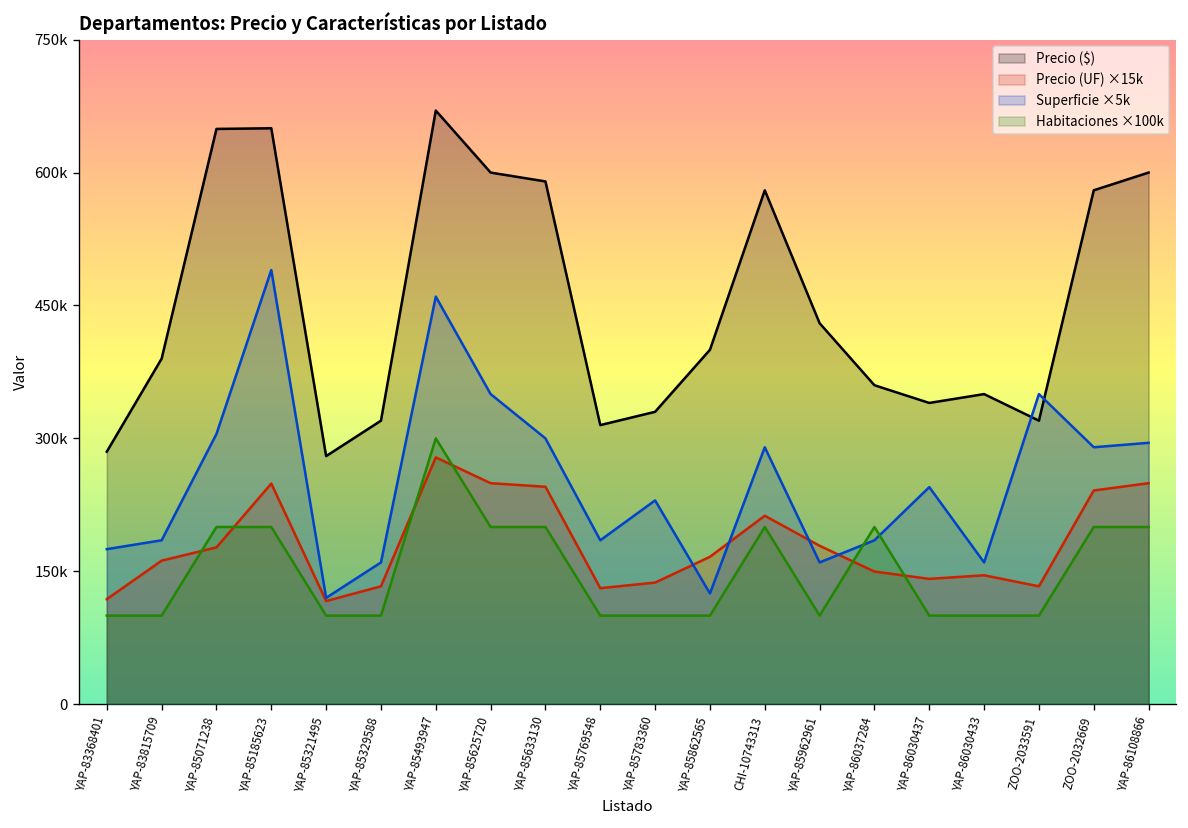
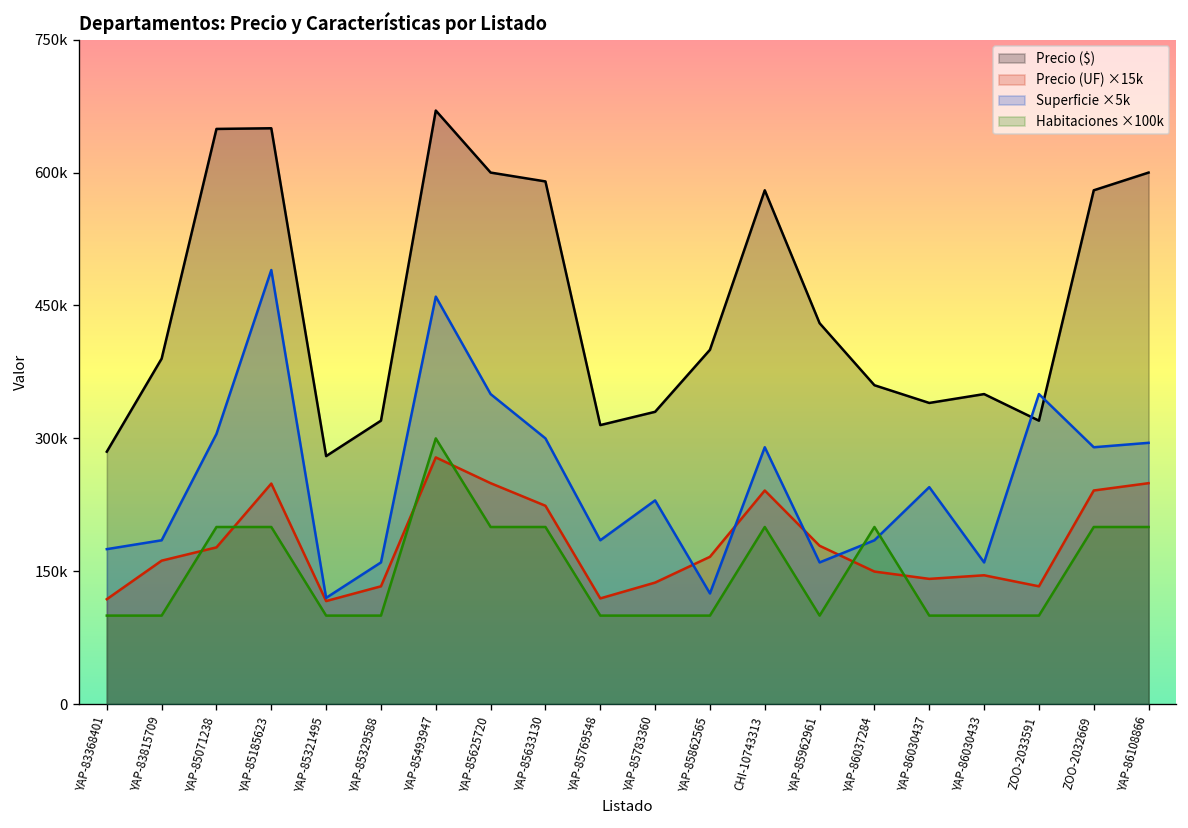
Precio (UF) ×15k, YAP-85633130: 250000 -> 220000
Precio (UF) ×15k, YAP-85769548: 130000 -> 120000
Precio (UF) ×15k, CHI-10743313: 210000 -> 240000
